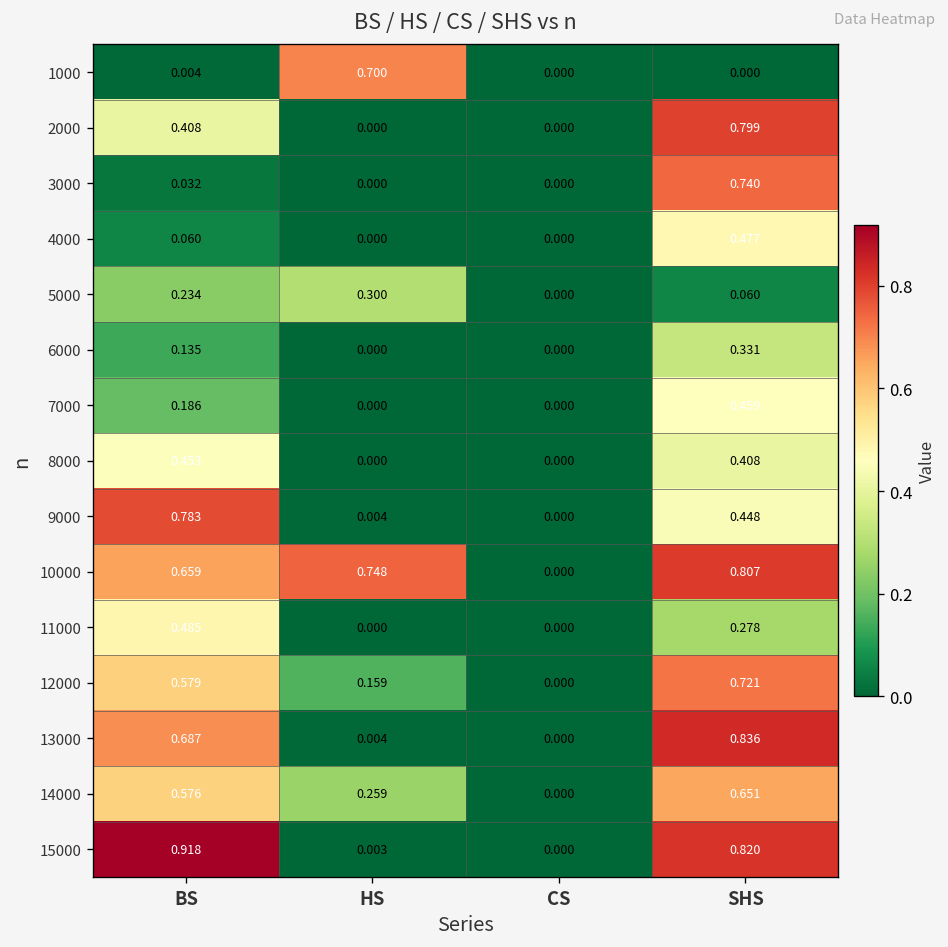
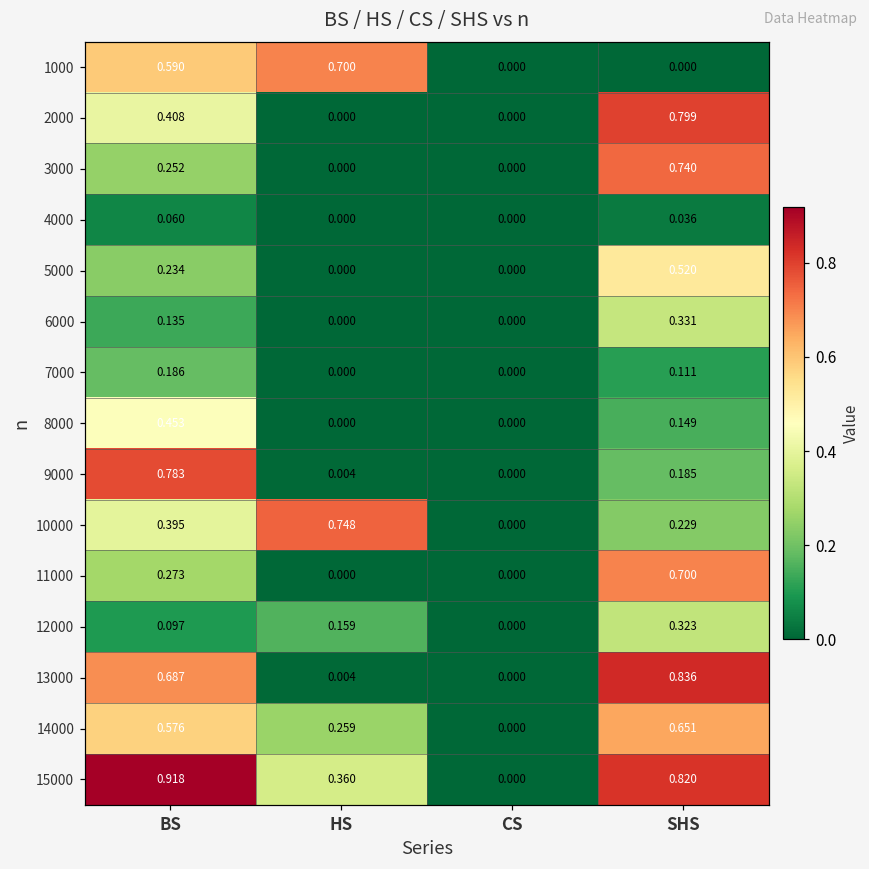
1000, BS: 0.004 -> 0.590
3000, BS: 0.032 -> 0.252
4000, SHS: 0.477 -> 0.036
5000, HS: 0.300 -> 0.000
5000, SHS: 0.060 -> 0.520
7000, SHS: 0.459 -> 0.111
8000, SHS: 0.408 -> 0.149
9000, SHS: 0.448 -> 0.185
10000, BS: 0.659 -> 0.395
10000, SHS: 0.807 -> 0.229
11000, BS: 0.485 -> 0.273
11000, SHS: 0.278 -> 0.700
12000, BS: 0.579 -> 0.097
12000, SHS: 0.721 -> 0.323
15000, HS: 0.003 -> 0.360
